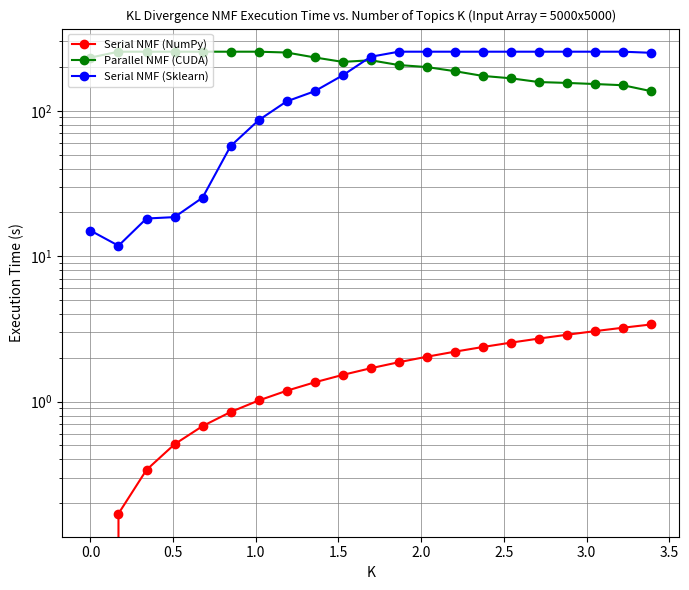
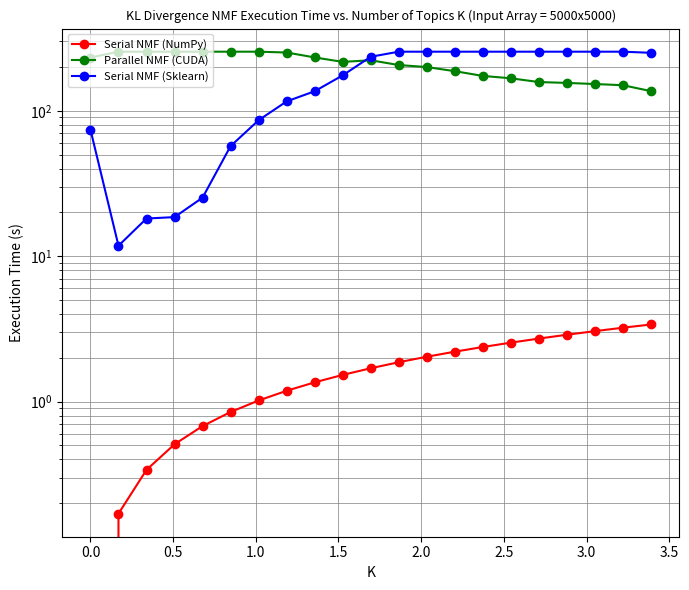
Serial NMF (Sklearn), 0.0: 15 -> 70
